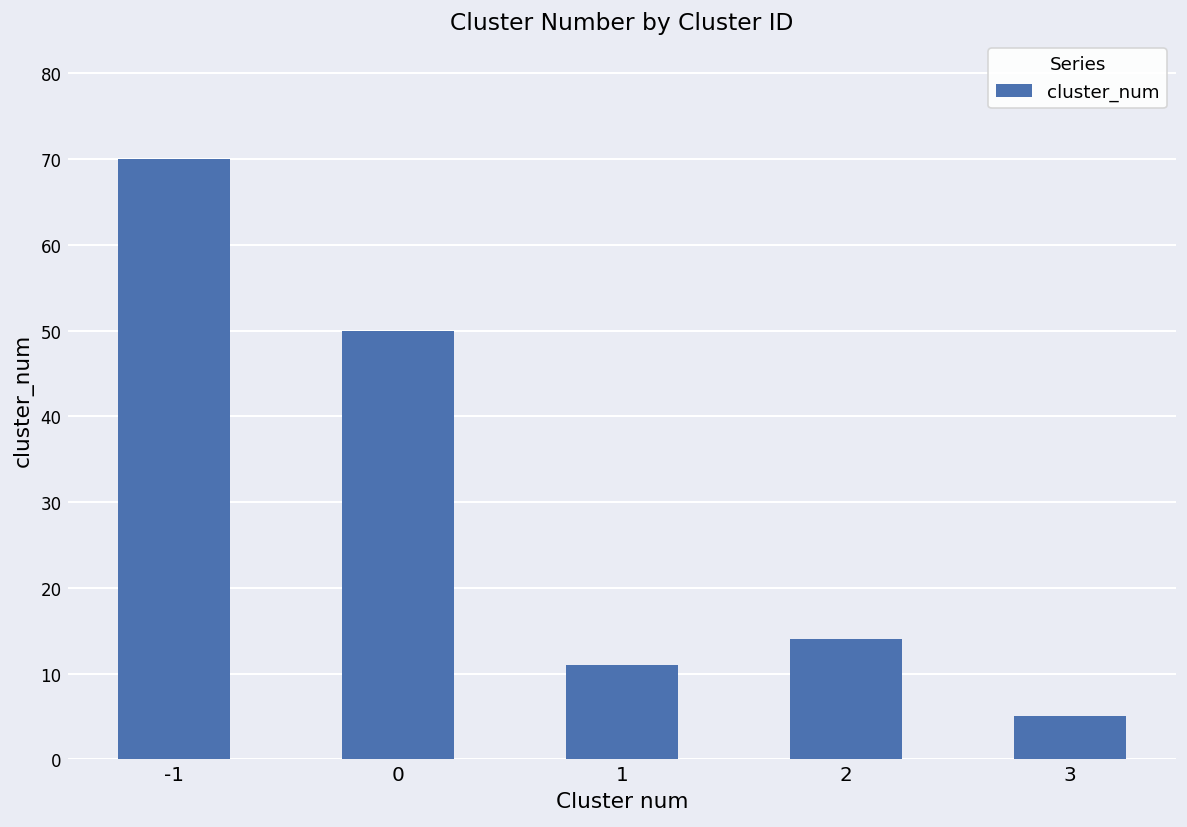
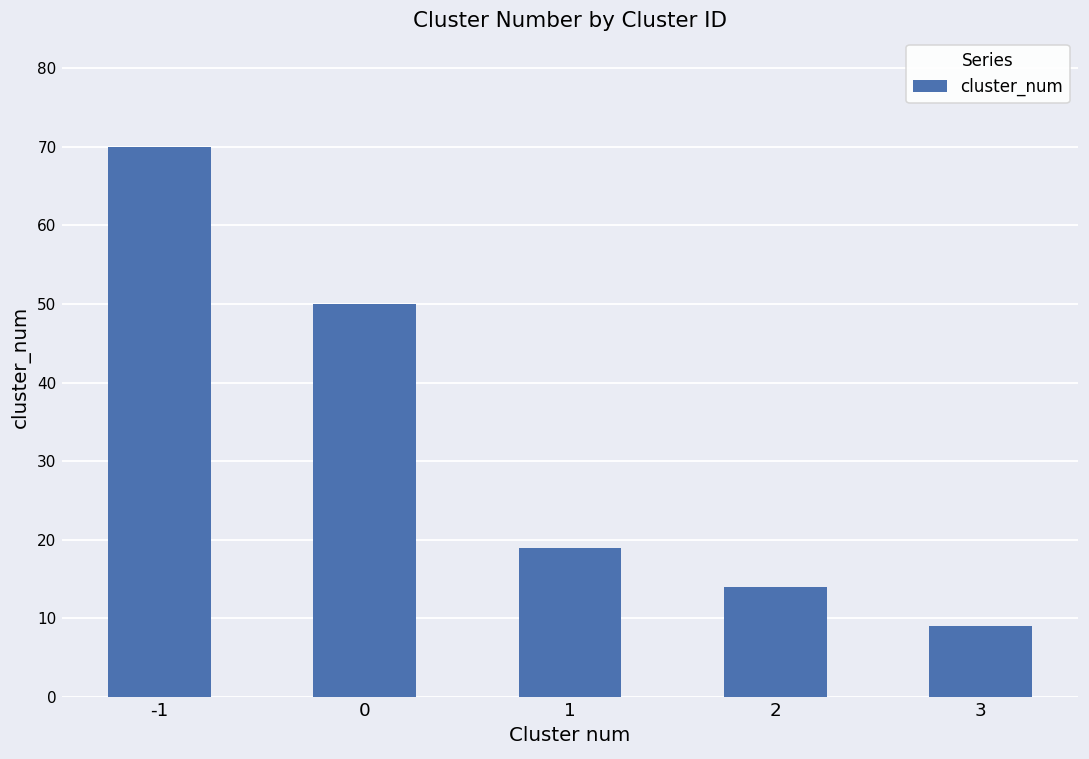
1: 11 -> 19
3: 5 -> 9
